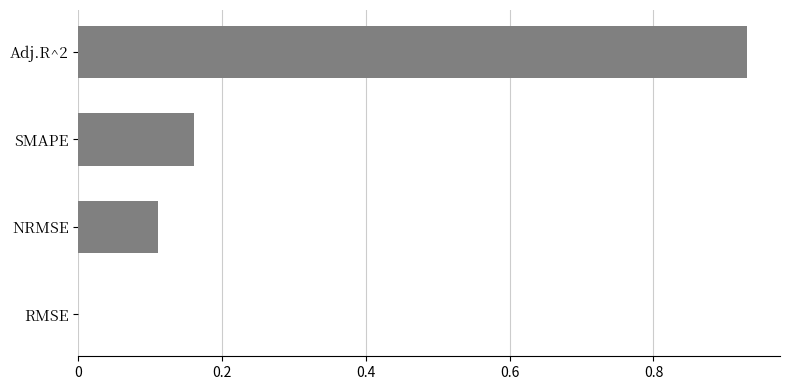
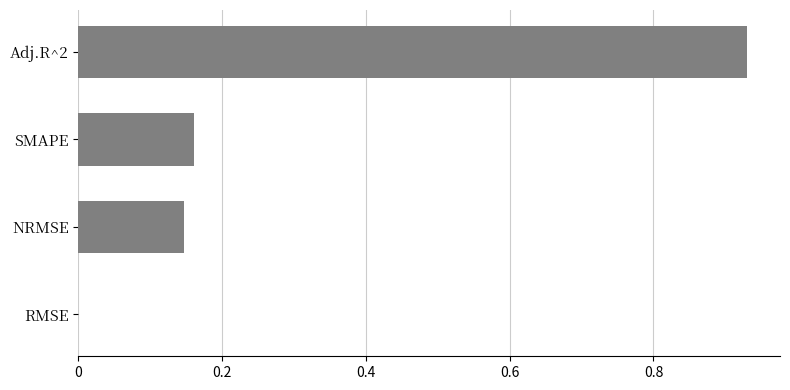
NRMSE: 0.11 -> 0.15
